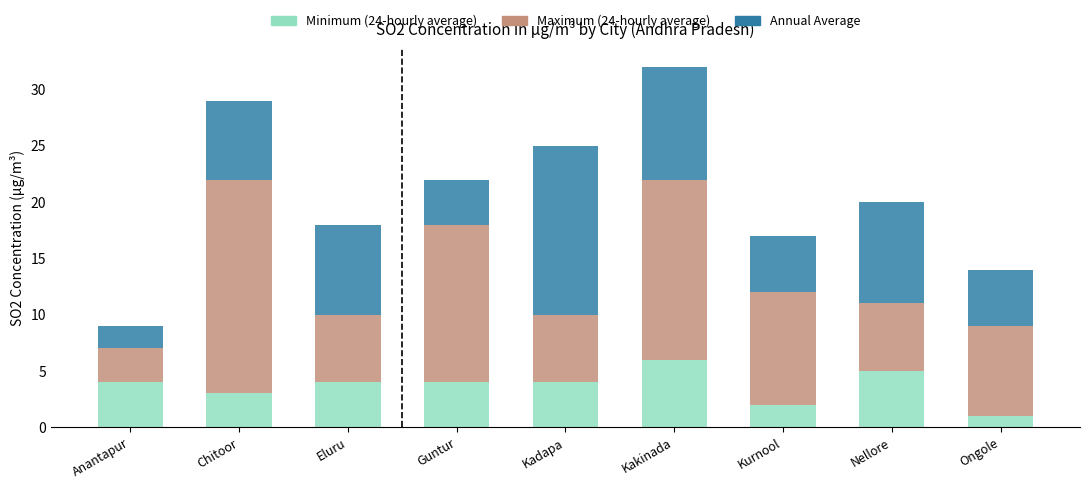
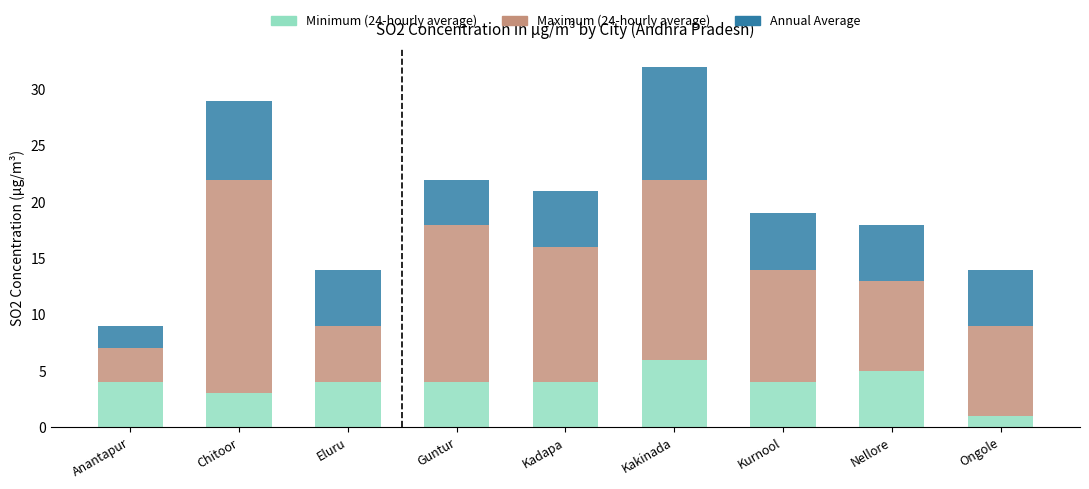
Maximum (24-hourly average), Eluru: 6 -> 5
Annual Average, Eluru: 8 -> 5
Maximum (24-hourly average), Kadapa: 6 -> 12
Annual Average, Kadapa: 15 -> 5
Minimum (24-hourly average), Kurnool: 2 -> 4
Maximum (24-hourly average), Nellore: 6 -> 8
Annual Average, Nellore: 9 -> 5
